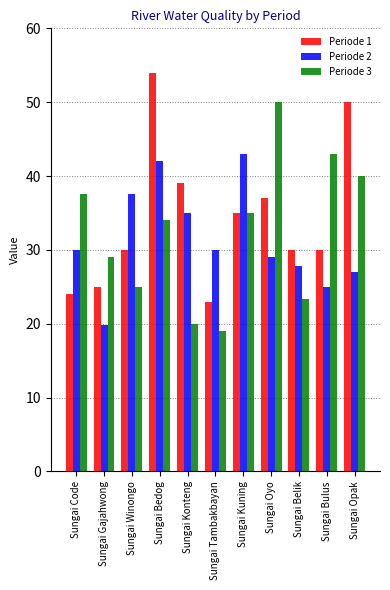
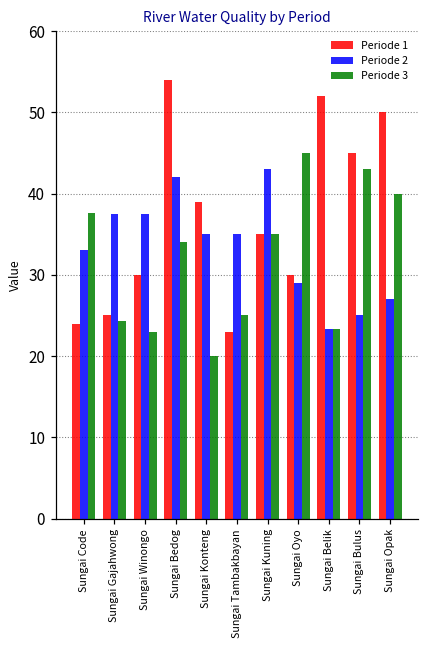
Periode 2, Sungai Code: 30 -> 33
Periode 2, Sungai Gajahwong: 20 -> 38
Periode 3, Sungai Gajahwong: 29 -> 24
Periode 3, Sungai Winongo: 25 -> 23
Periode 2, Sungai Tambakbayan: 30 -> 35
Periode 3, Sungai Tambakbayan: 19 -> 25
Periode 1, Sungai Oyo: 37 -> 30
Periode 3, Sungai Oyo: 50 -> 45
Periode 1, Sungai Belik: 30 -> 52
Periode 2, Sungai Belik: 28 -> 23
Periode 1, Sungai Bulus: 30 -> 45
